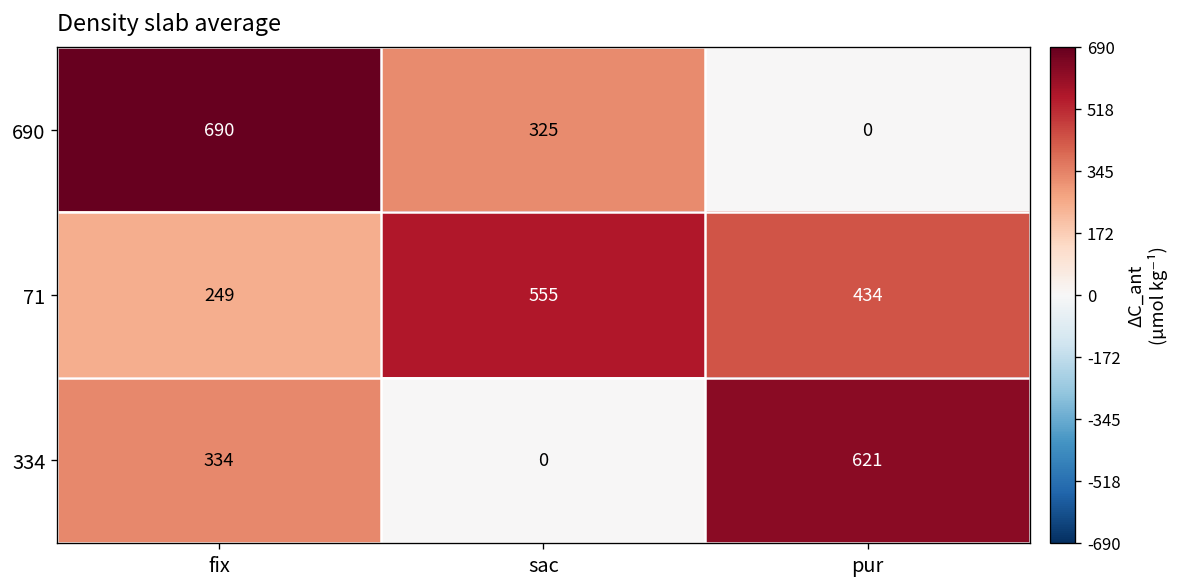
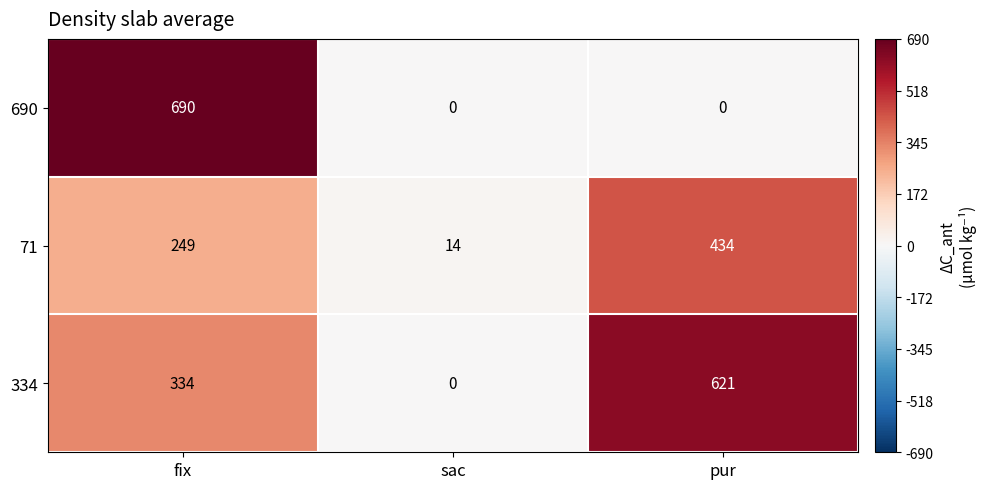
690, sac: 325 -> 0
71, sac: 555 -> 14
